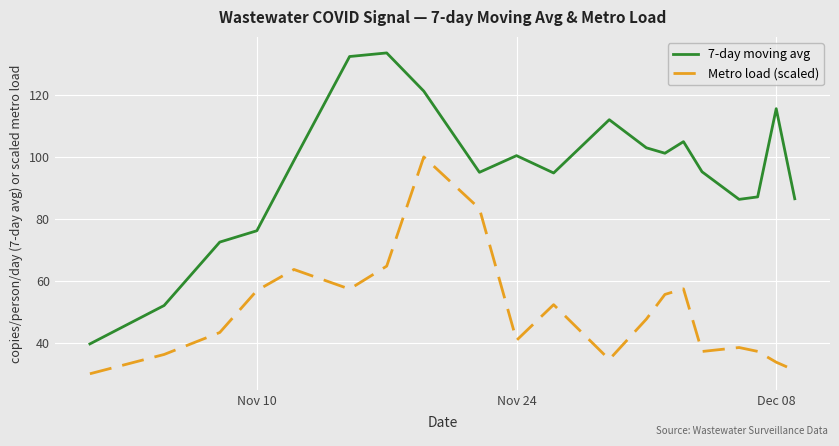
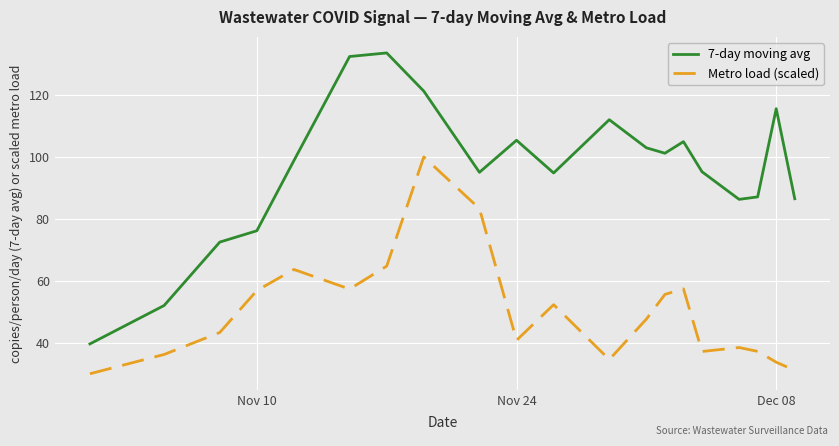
7-day moving avg, Nov 24: 101 -> 106
